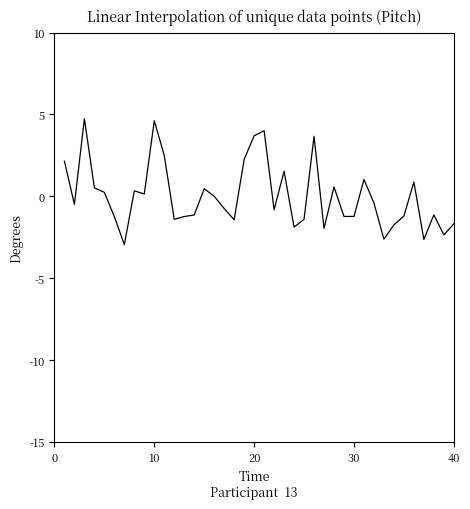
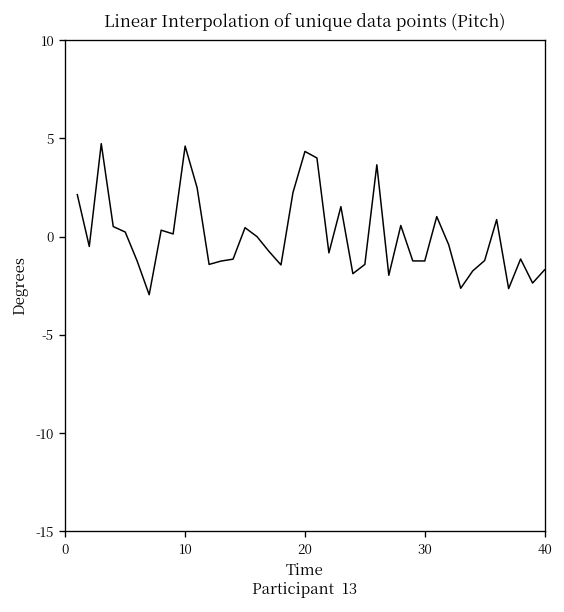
20: 3.7 -> 4.3
